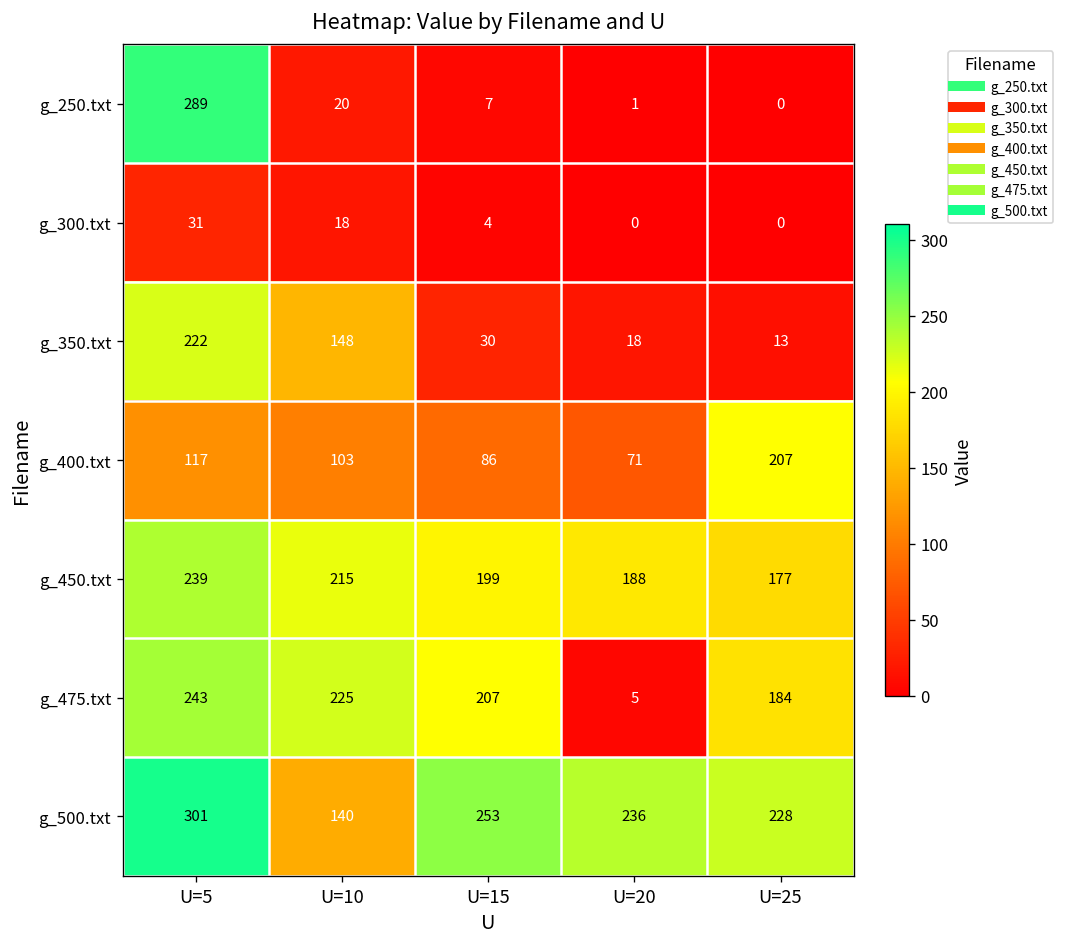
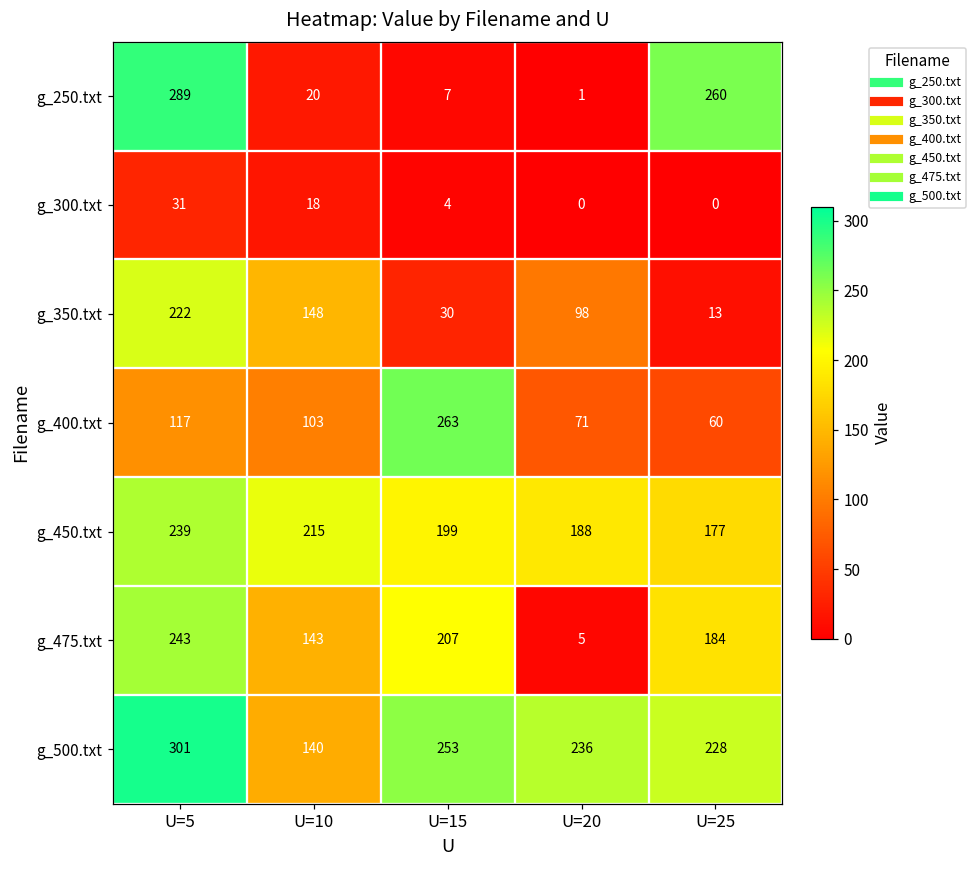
g_250.txt, U=25: 0 -> 260
g_350.txt, U=20: 18 -> 98
g_400.txt, U=15: 86 -> 263
g_400.txt, U=25: 207 -> 60
g_475.txt, U=10: 225 -> 143
